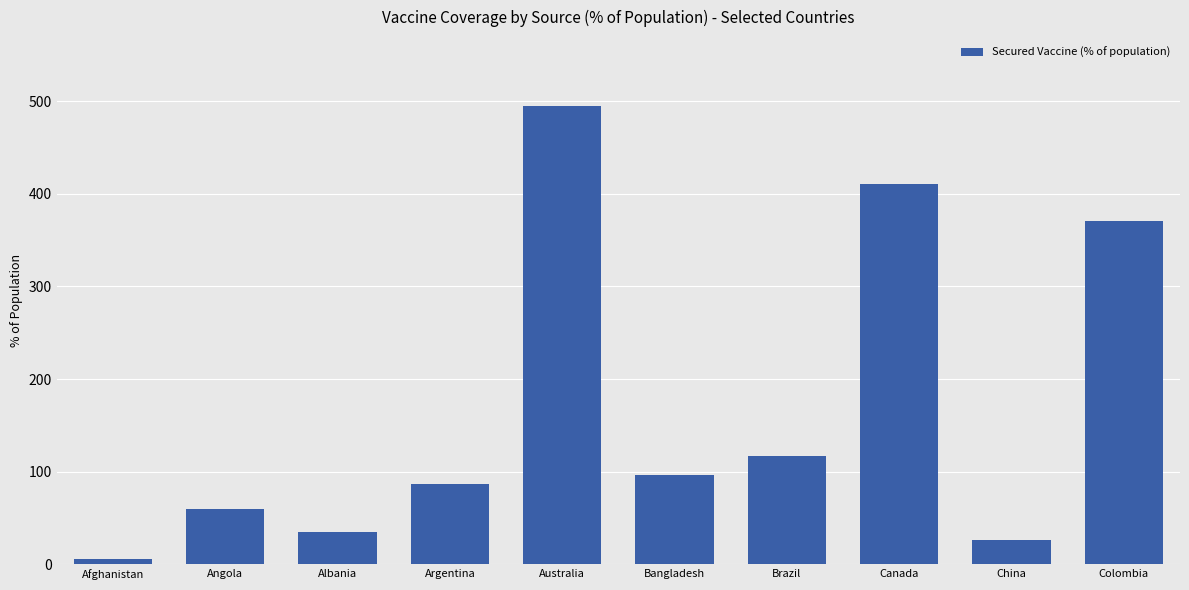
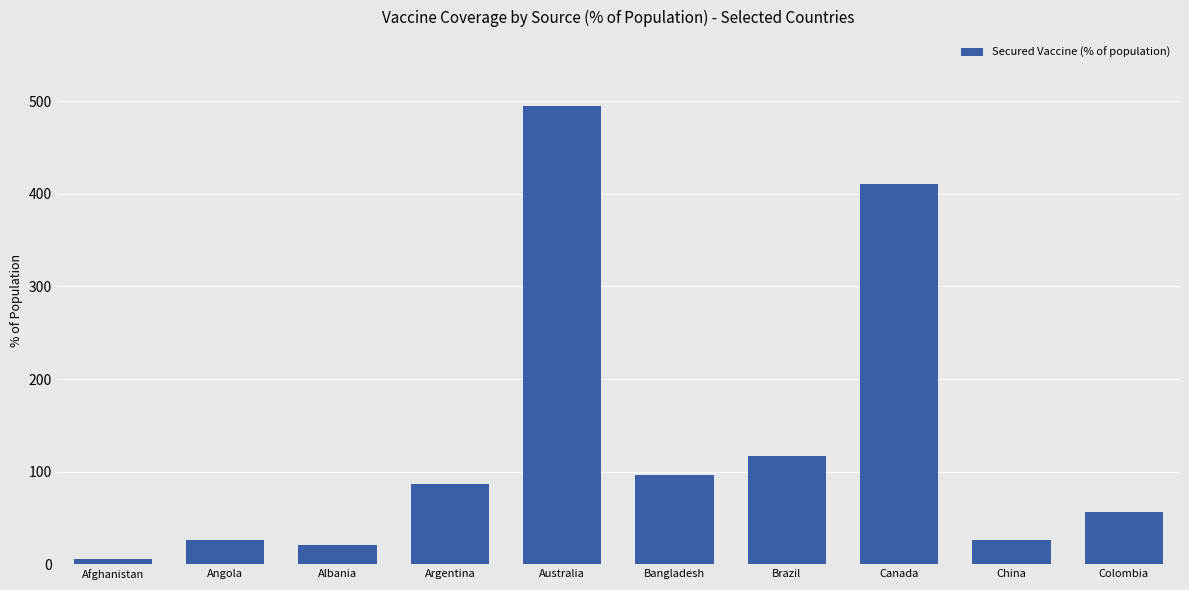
Angola: 60 -> 30
Albania: 30 -> 20
Colombia: 370 -> 60
